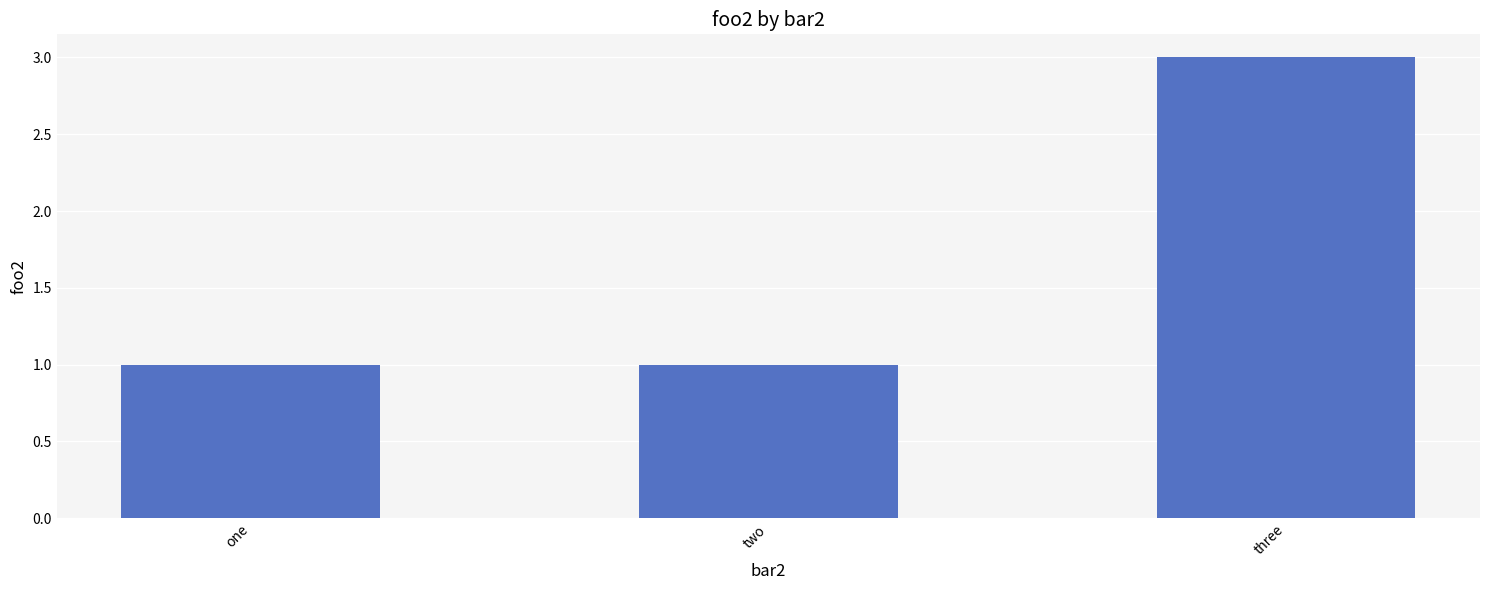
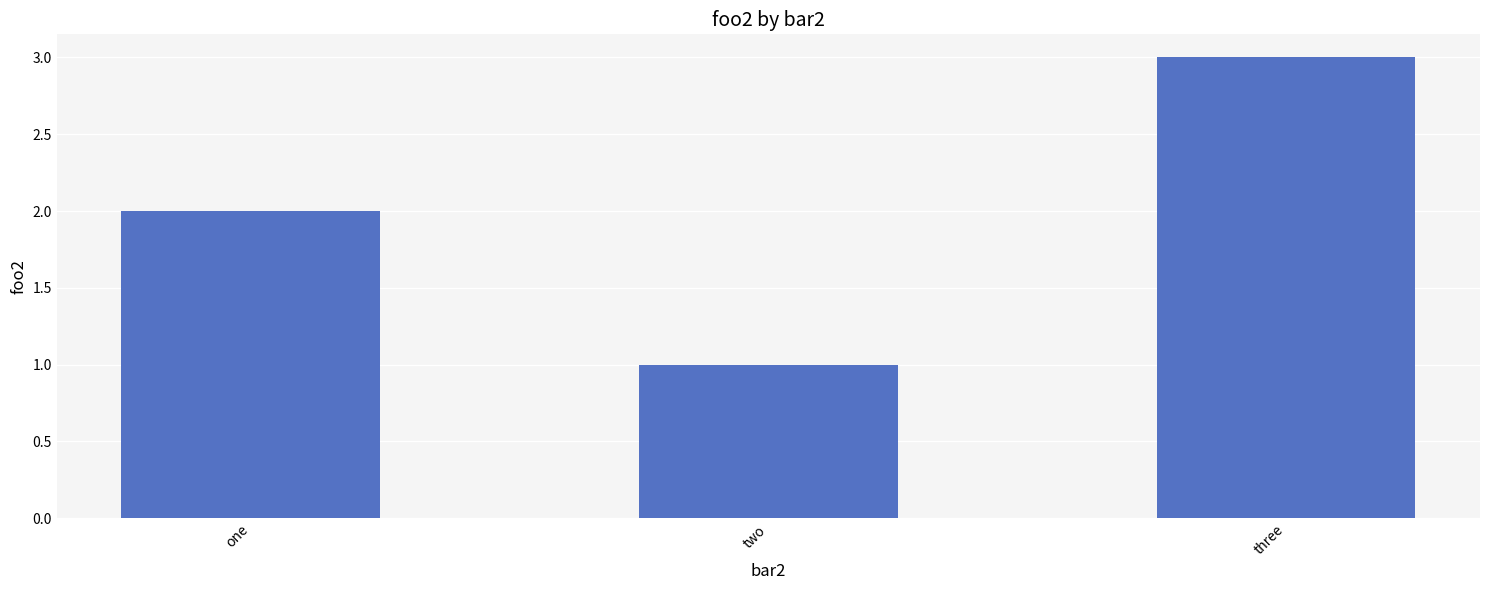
one: 1 -> 2
